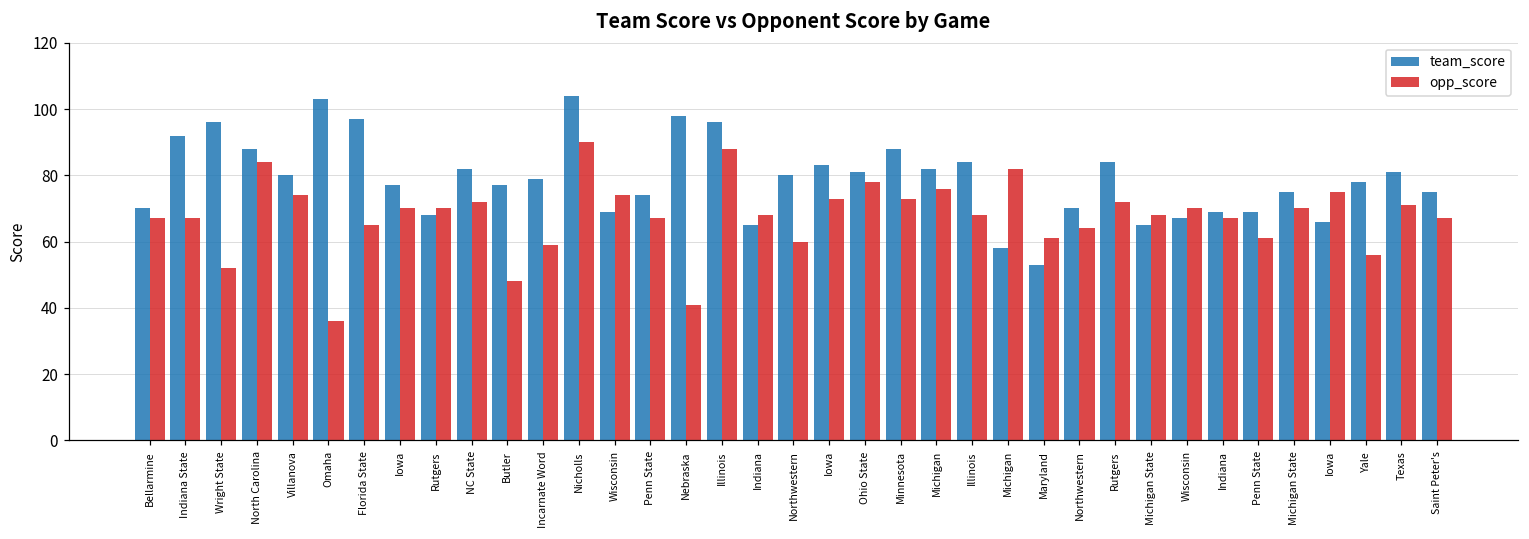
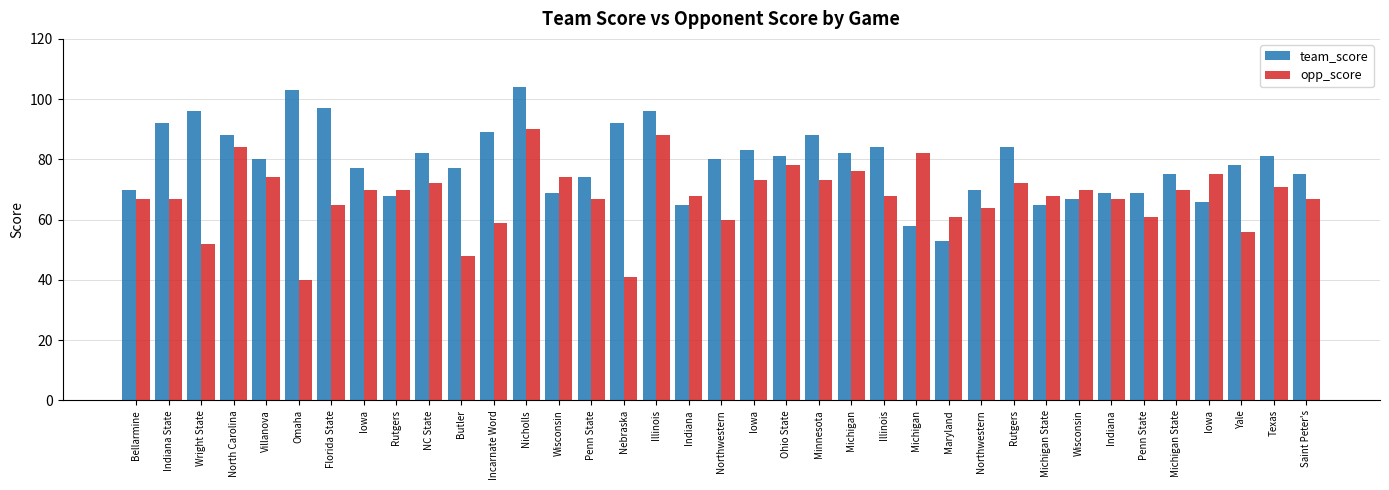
opp_score, Omaha: 36 -> 40
team_score, Incarnate Word: 79 -> 89
team_score, Nebraska: 98 -> 92
